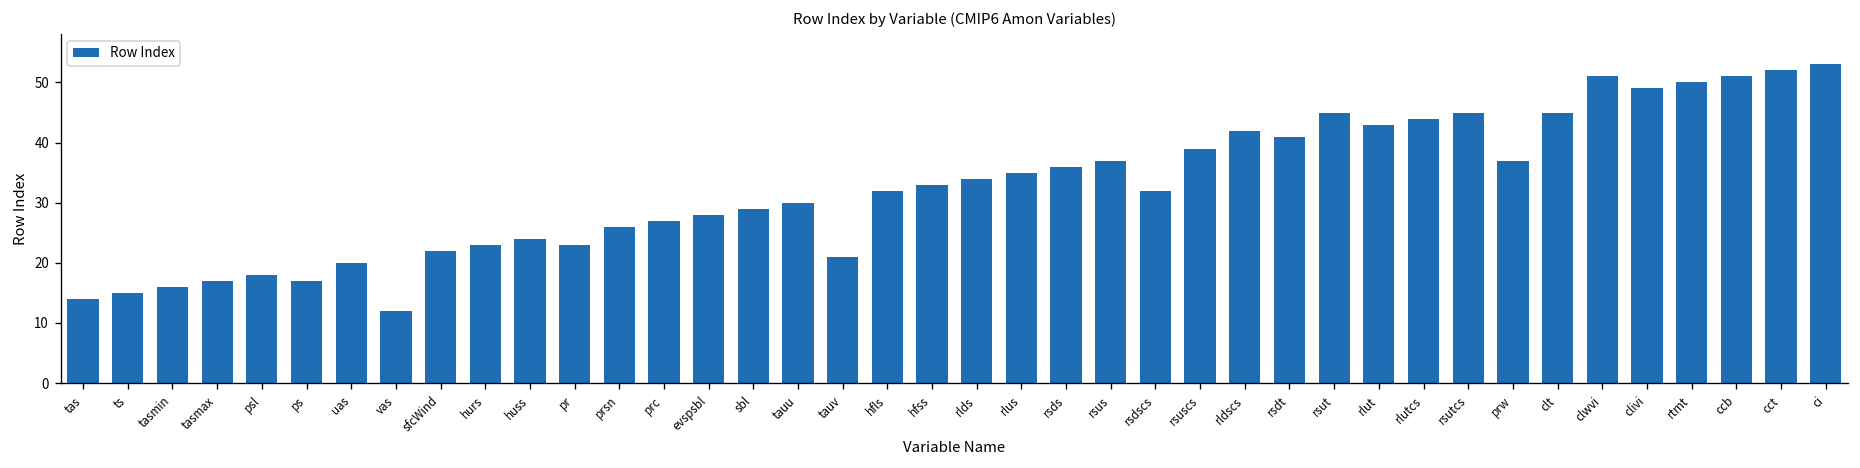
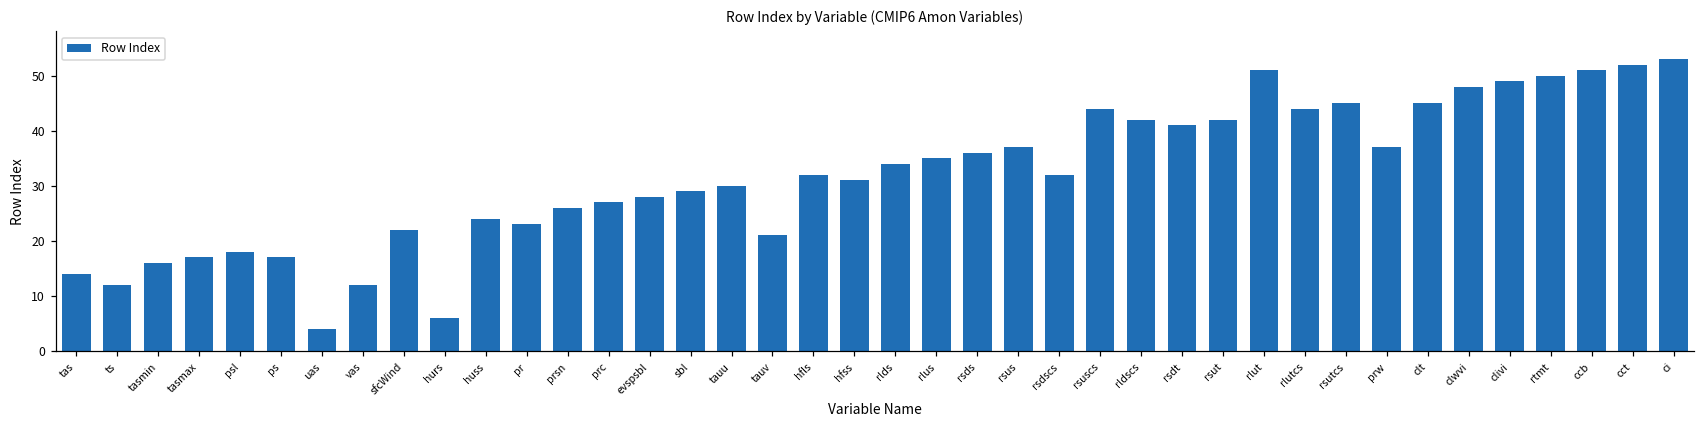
ts: 15 -> 12
uas: 20 -> 4
hurs: 23 -> 6
hfss: 33 -> 31
rsuscs: 39 -> 44
rsut: 45 -> 42
rlut: 43 -> 51
clwvi: 51 -> 48
